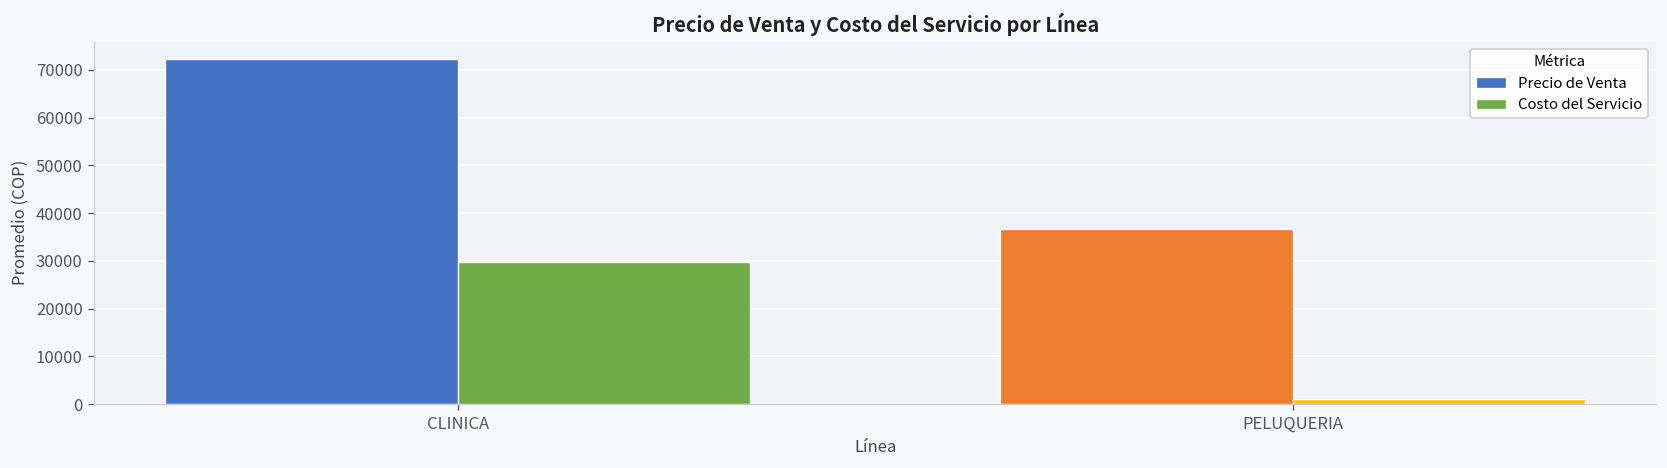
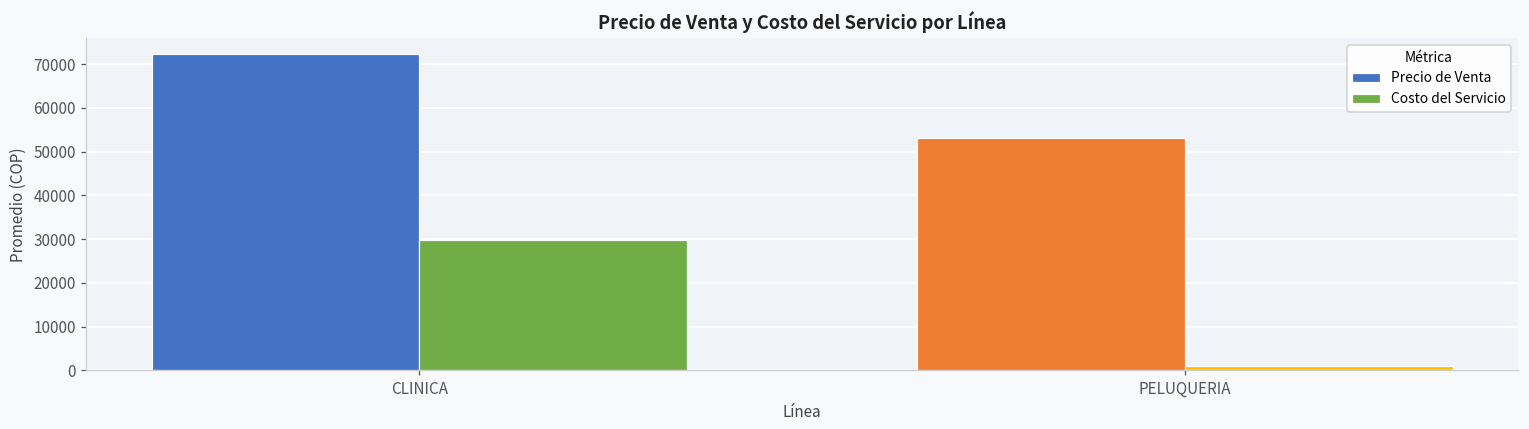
Precio de Venta, PELUQUERIA: 37000 -> 53000
